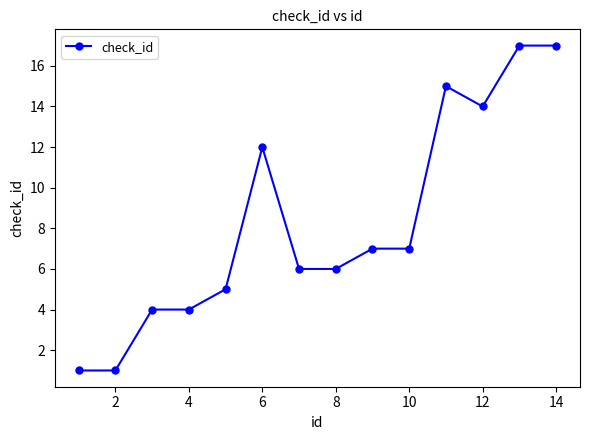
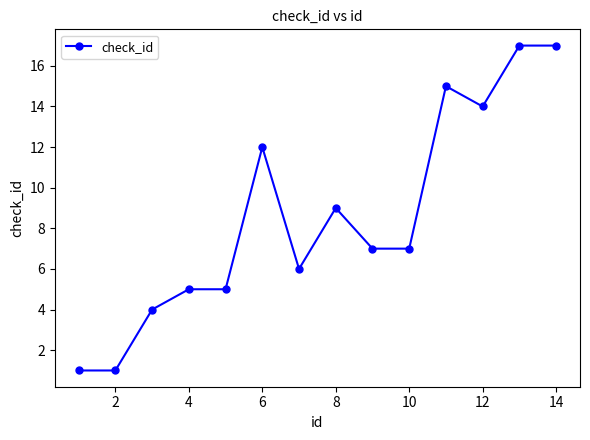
4: 4 -> 5
8: 6 -> 9
